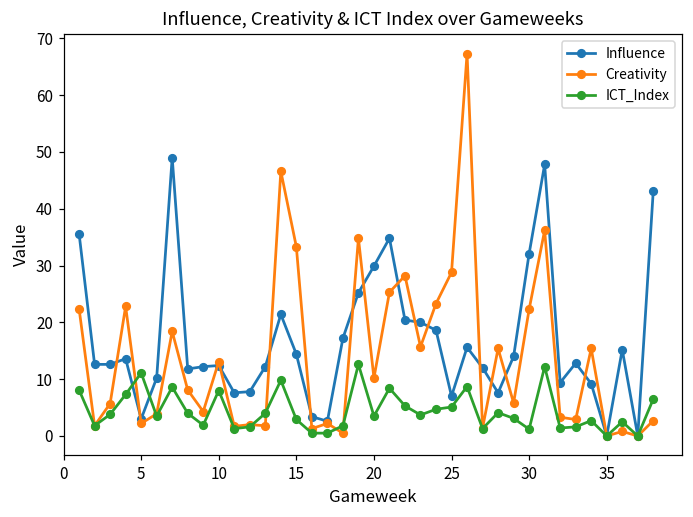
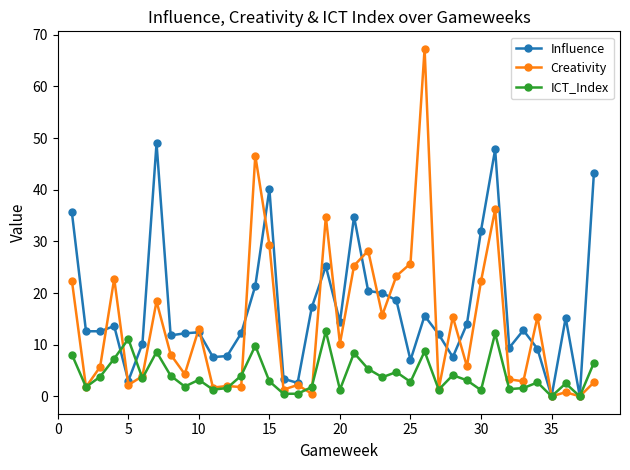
ICT_Index, 10: 8 -> 3
Influence, 15: 14 -> 40
Creativity, 15: 33 -> 29
Influence, 20: 30 -> 14
ICT_Index, 20: 4 -> 1
Creativity, 25: 29 -> 26
ICT_Index, 25: 5 -> 3
